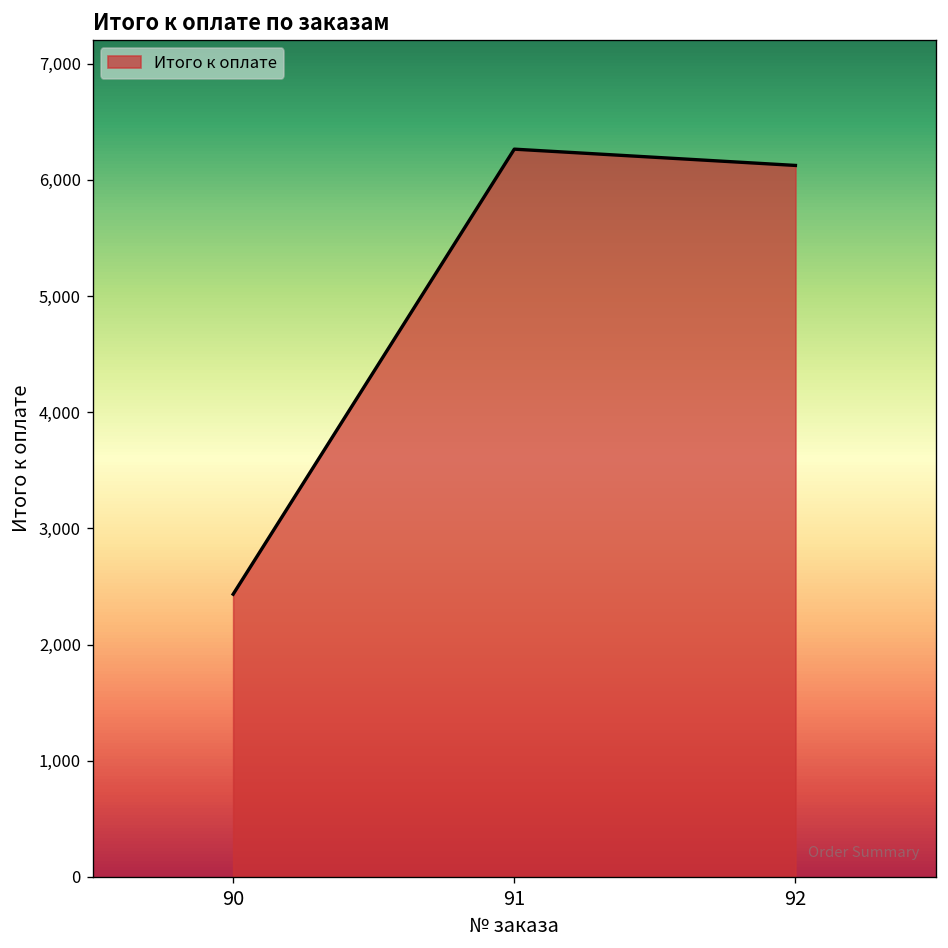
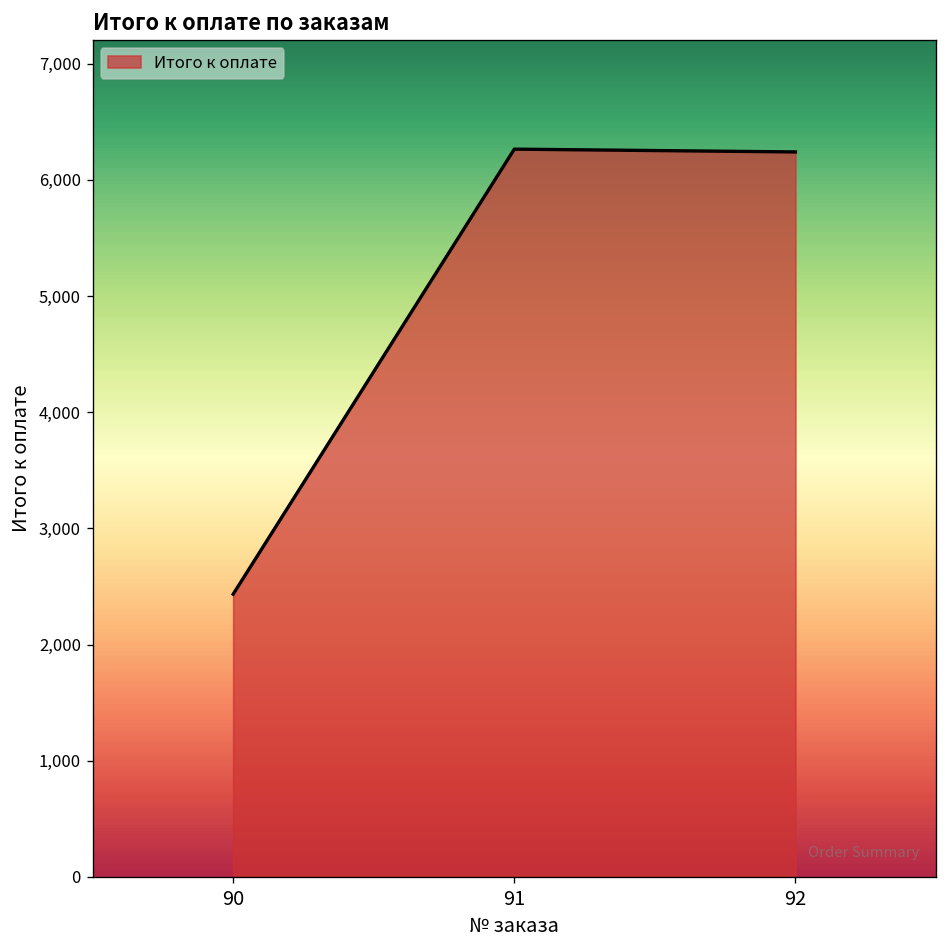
92: 6,100 -> 6,200
